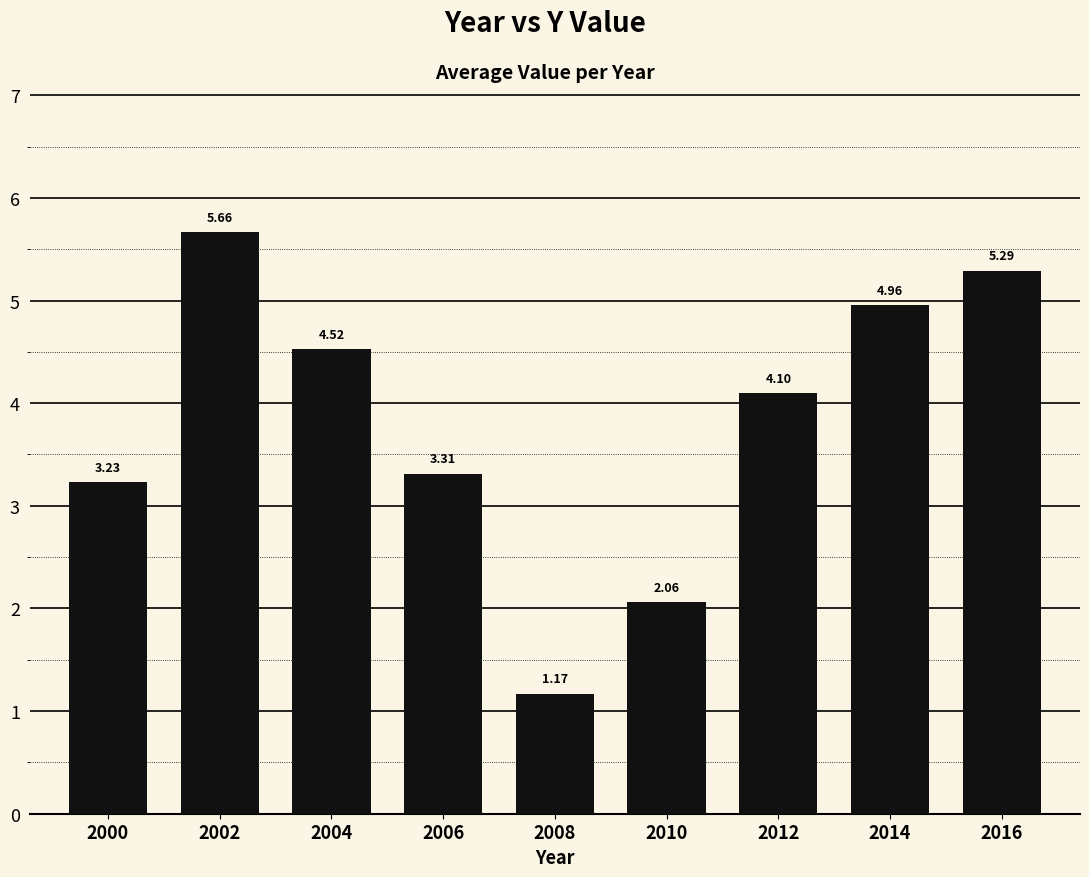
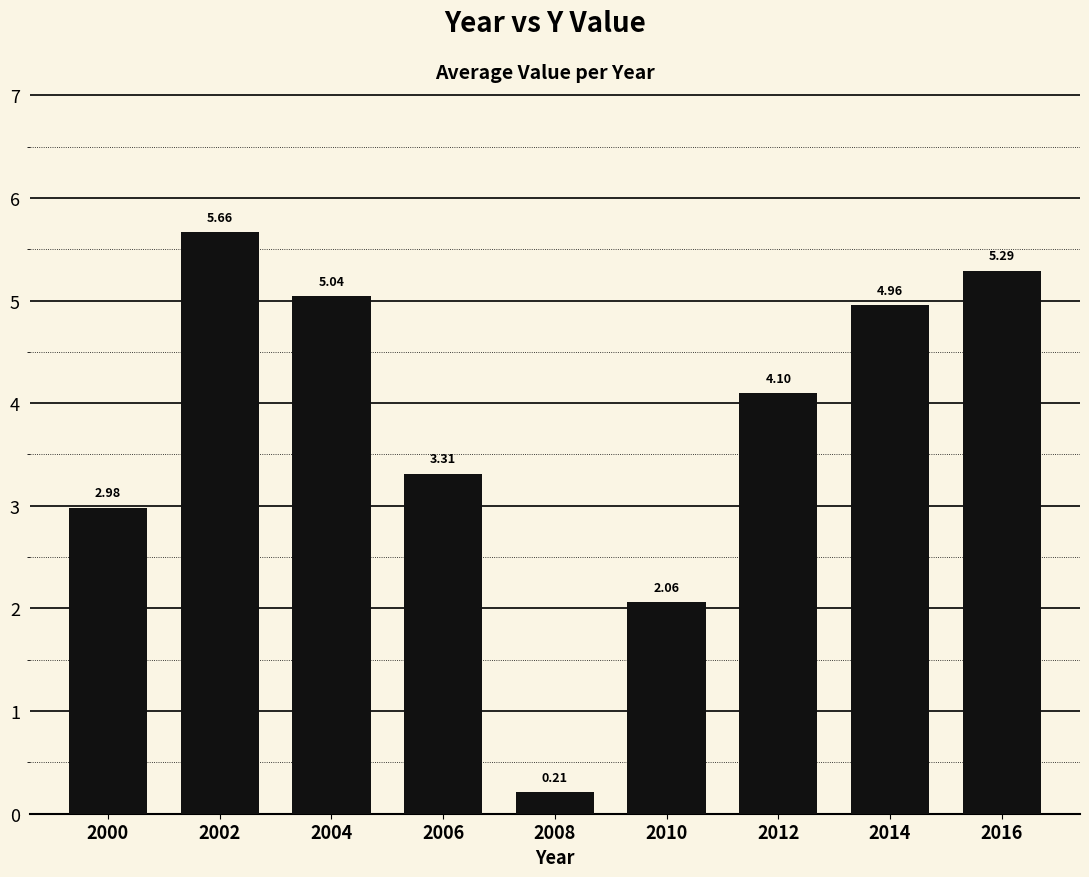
2000: 3.23 -> 2.98
2004: 4.52 -> 5.04
2008: 1.17 -> 0.21
